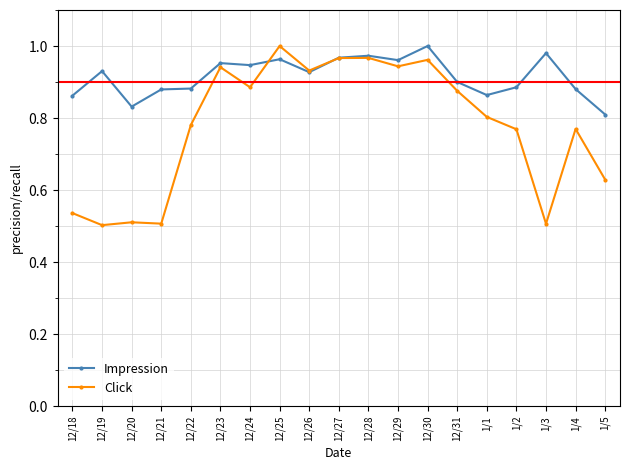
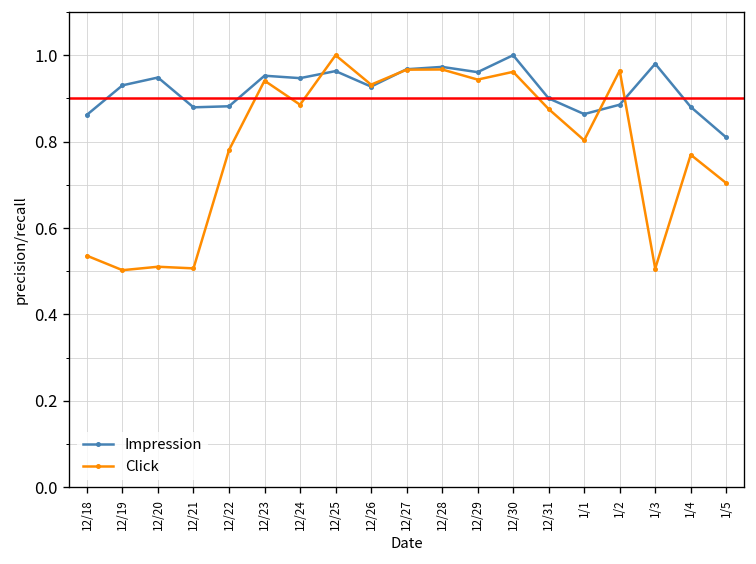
Impression, 12/20: 0.83 -> 0.95
Click, 1/2: 0.77 -> 0.96
Click, 1/5: 0.63 -> 0.70
